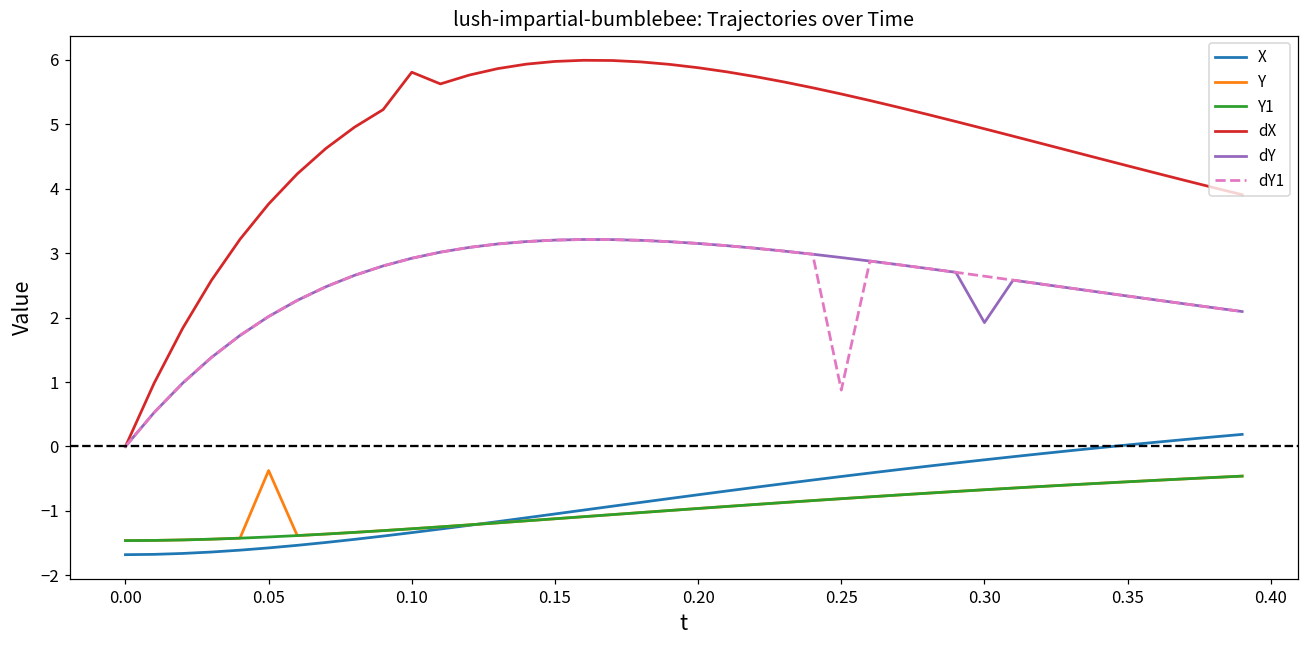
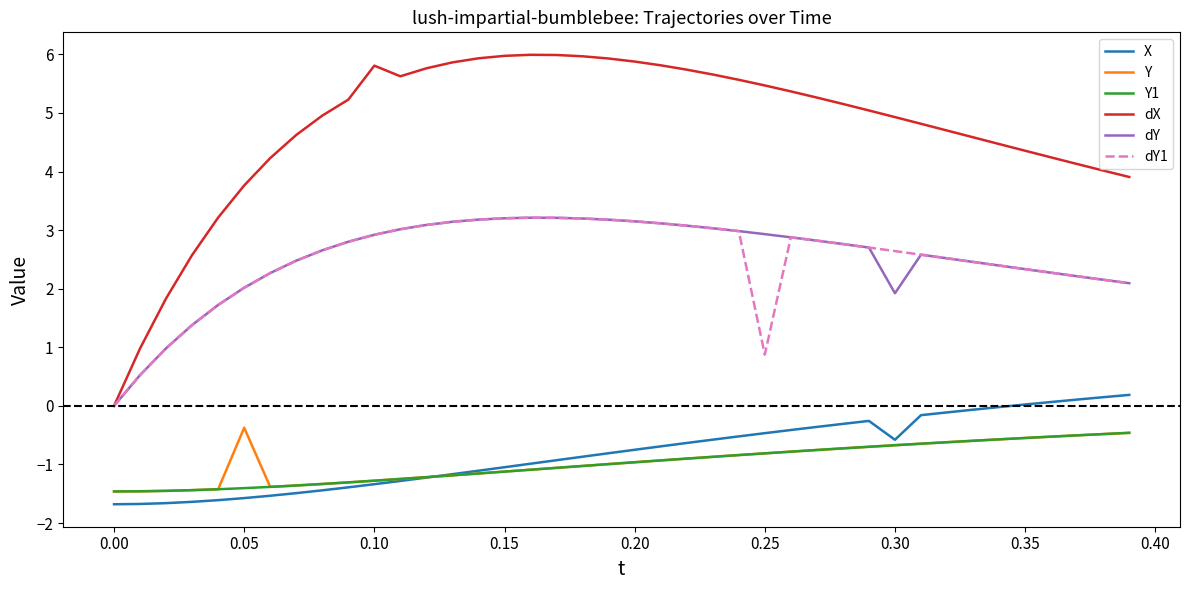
X, 0.30: -0.2 -> -0.6
